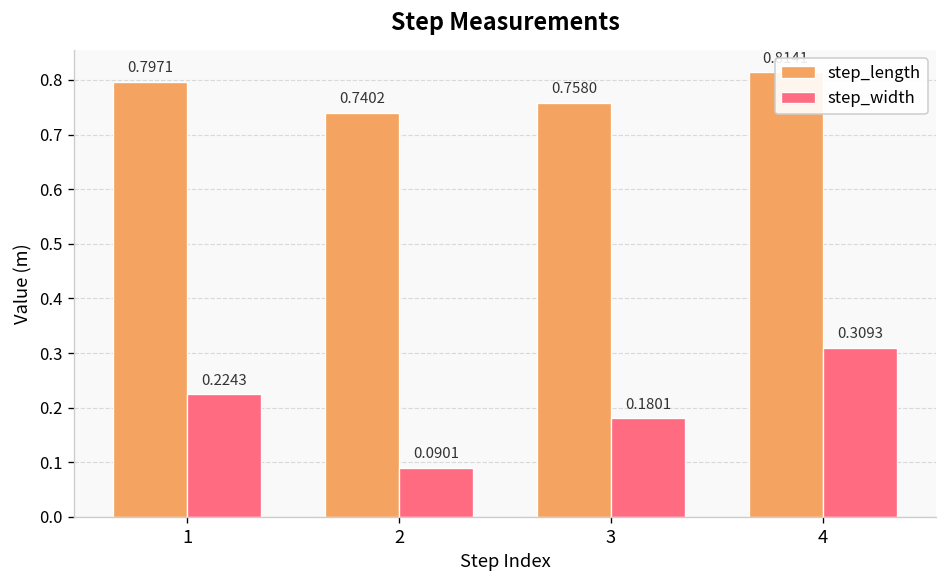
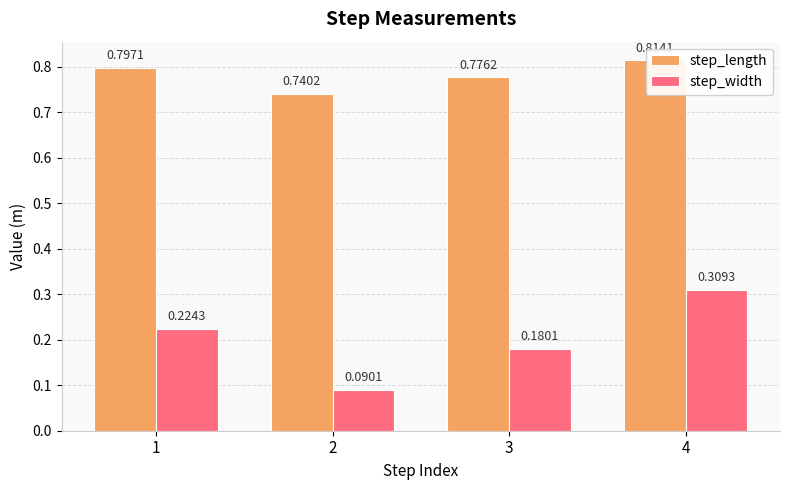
step_length, 3: 0.7580 -> 0.7762
